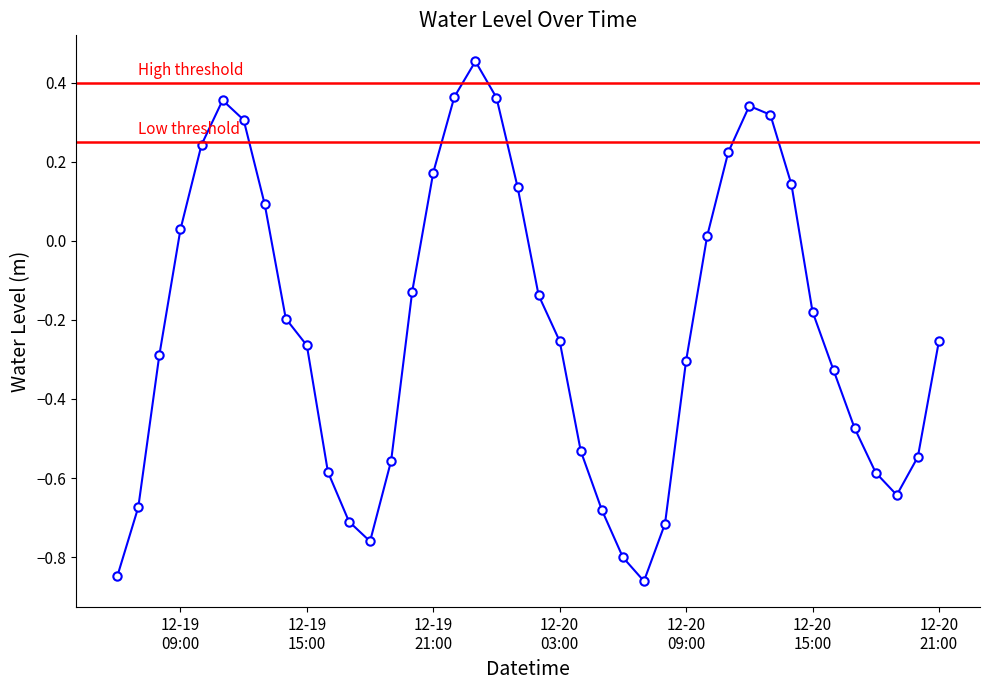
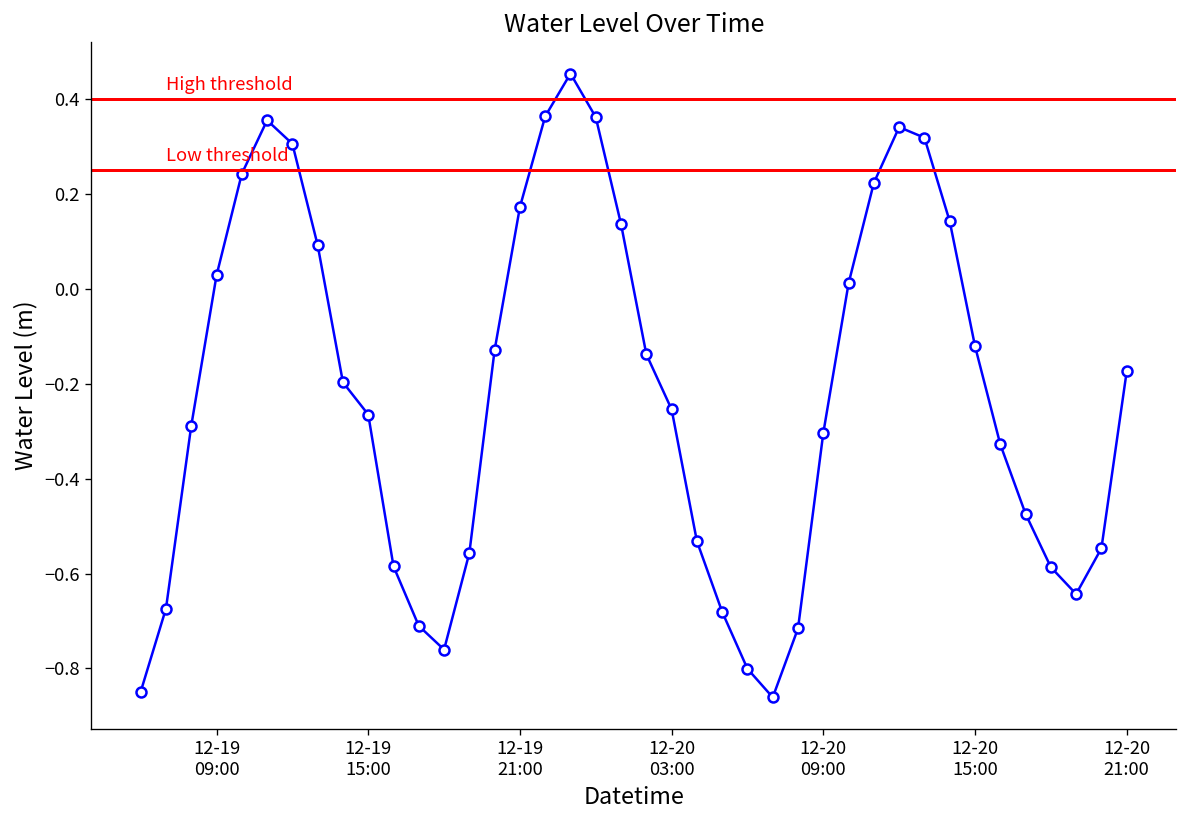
12-20 15:00: -0.18 -> -0.12
12-20 21:00: -0.25 -> -0.17
